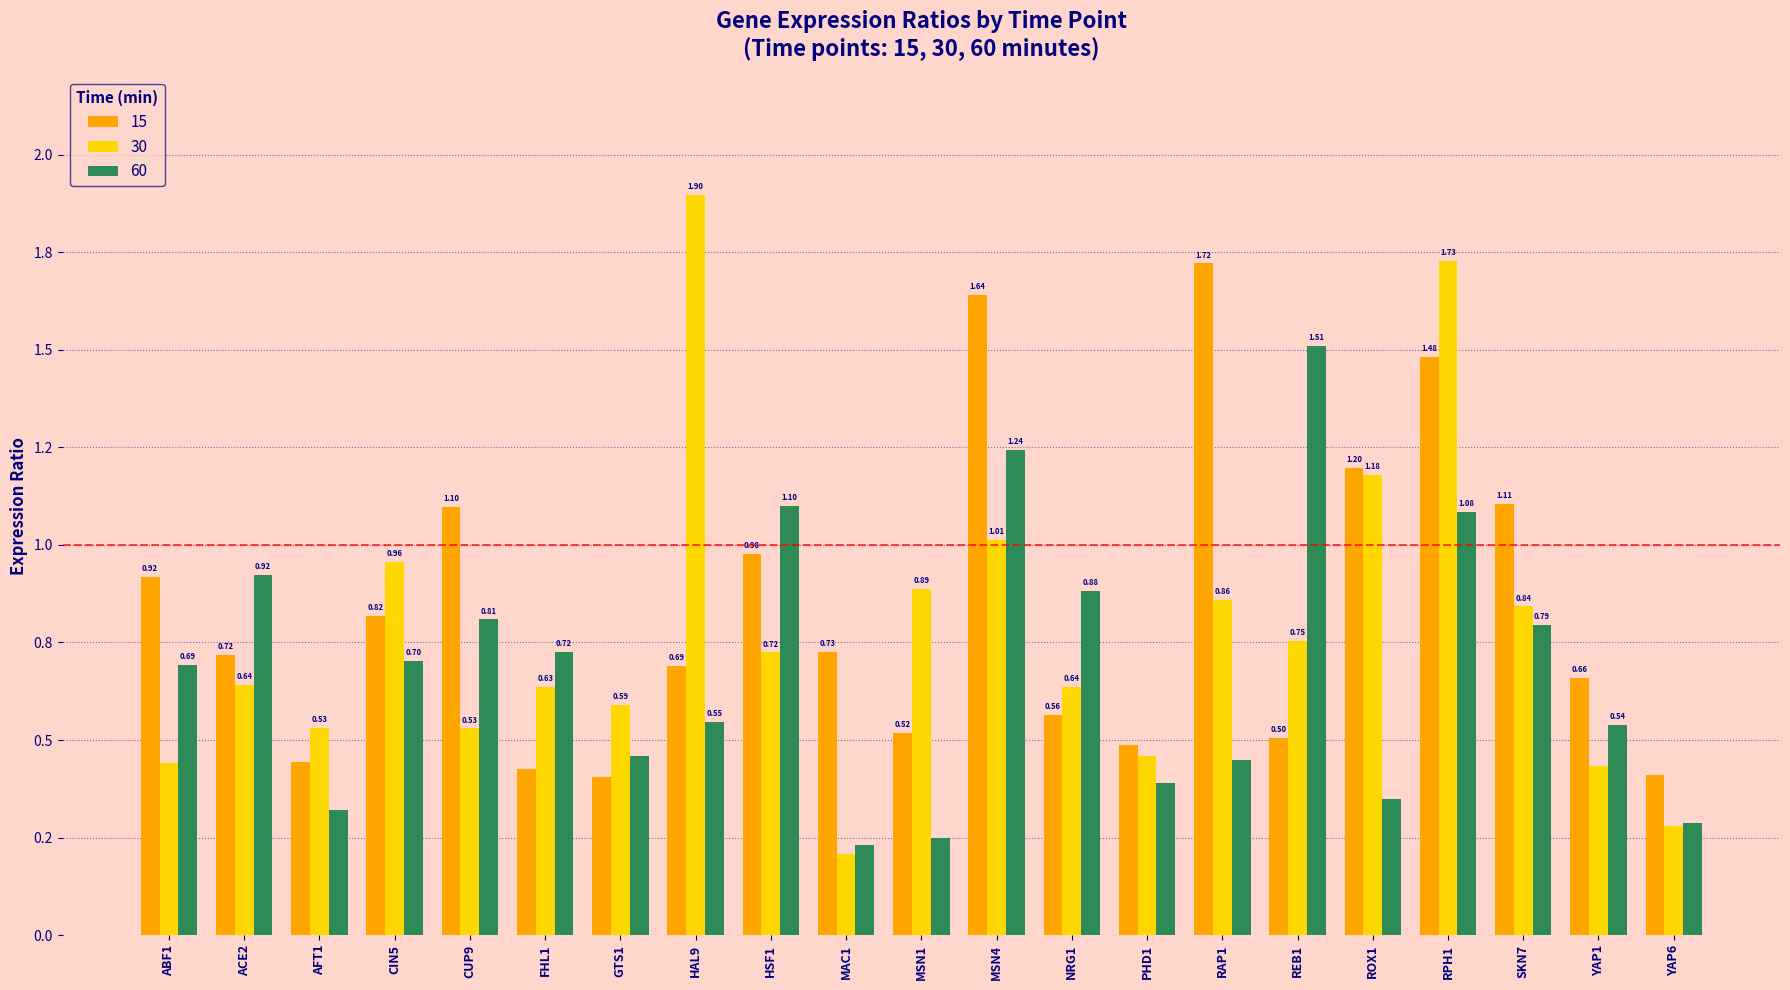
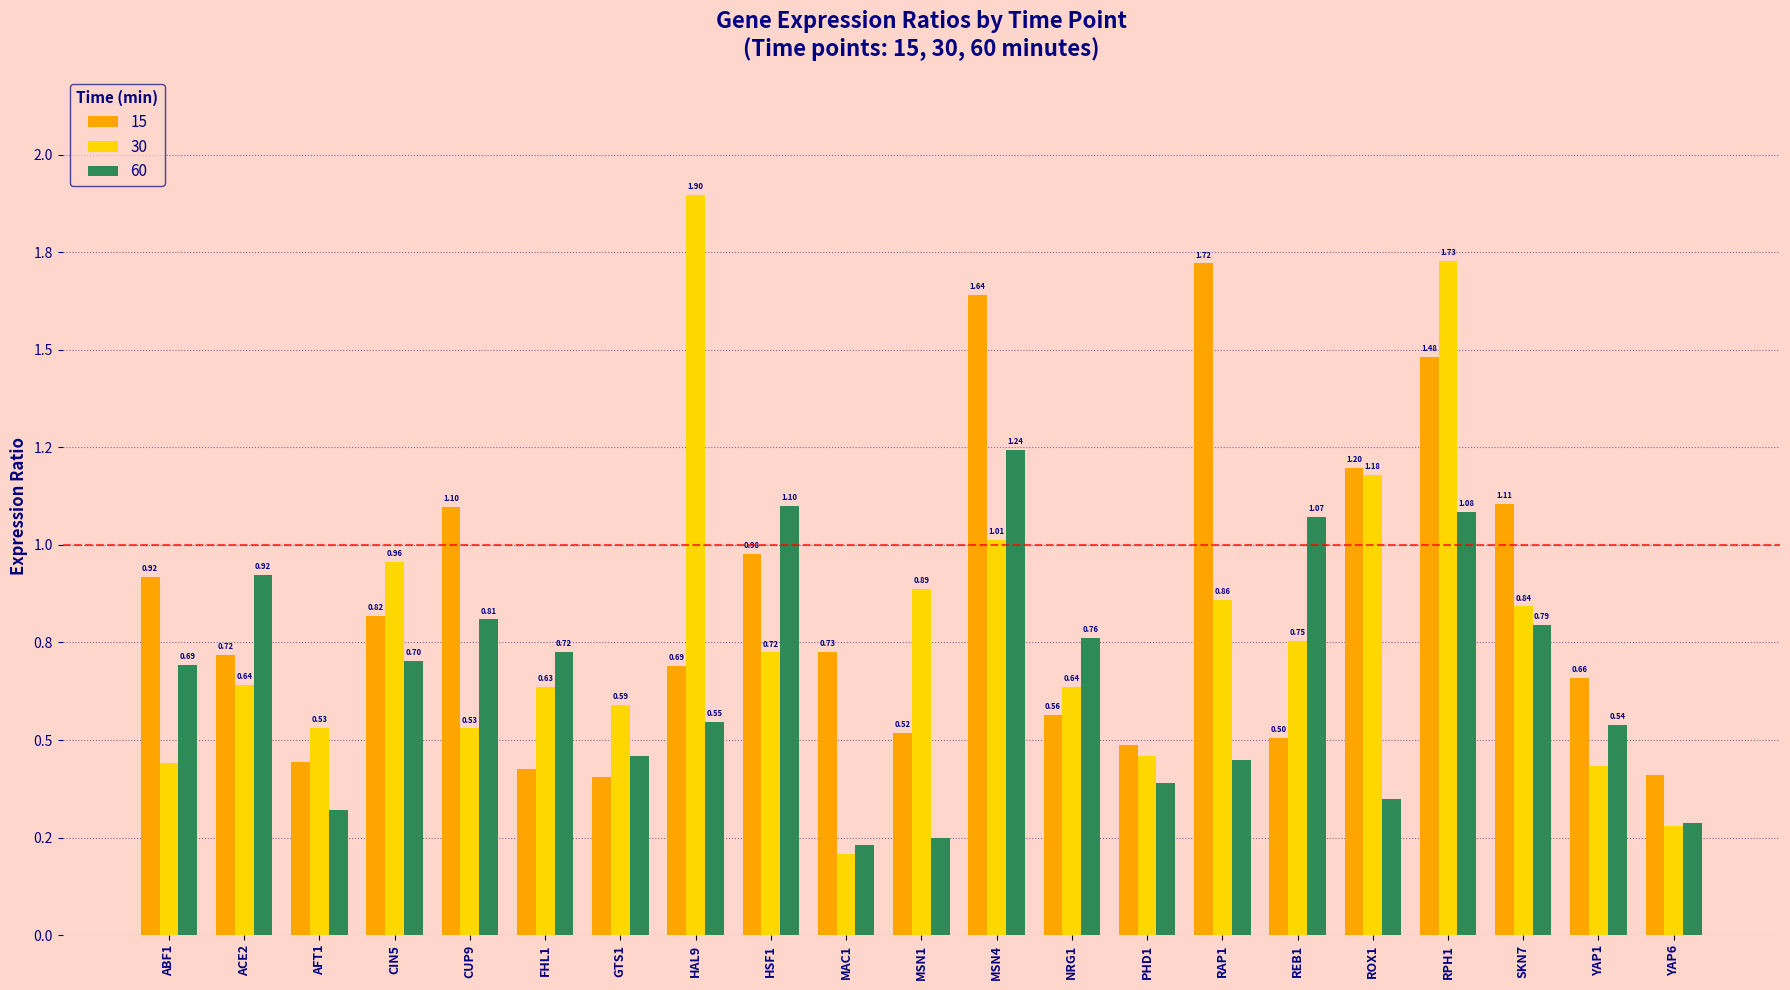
60, NRG1: 0.88 -> 0.76
60, REB1: 1.51 -> 1.07
